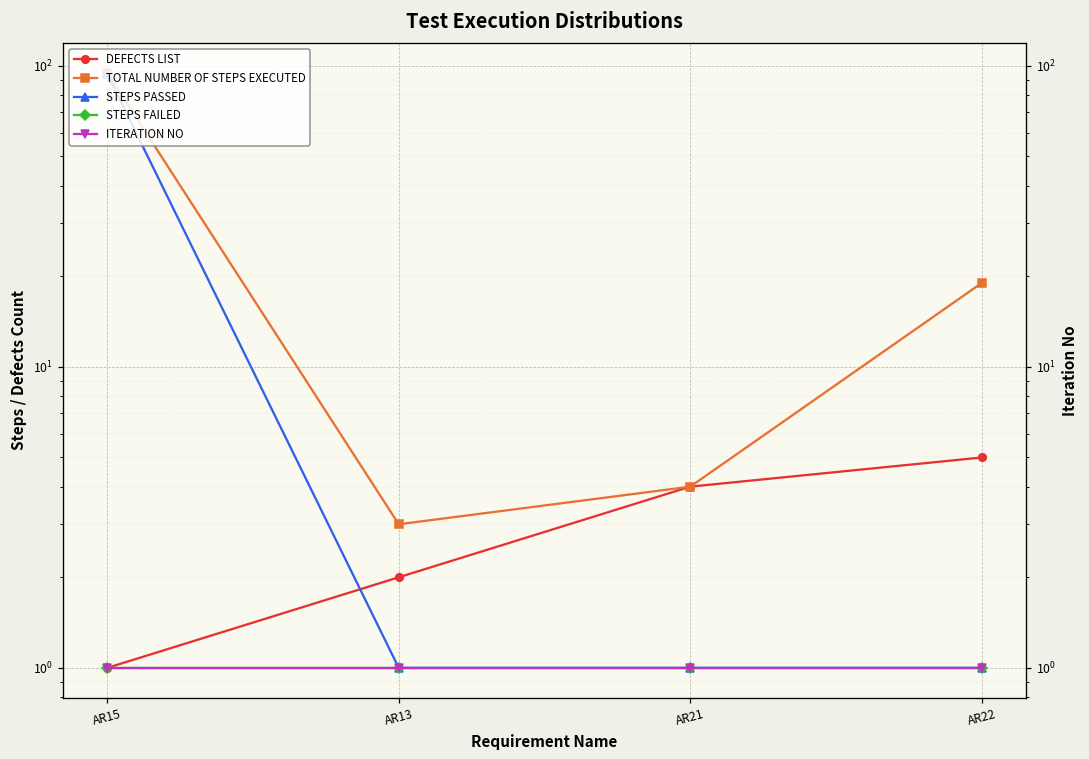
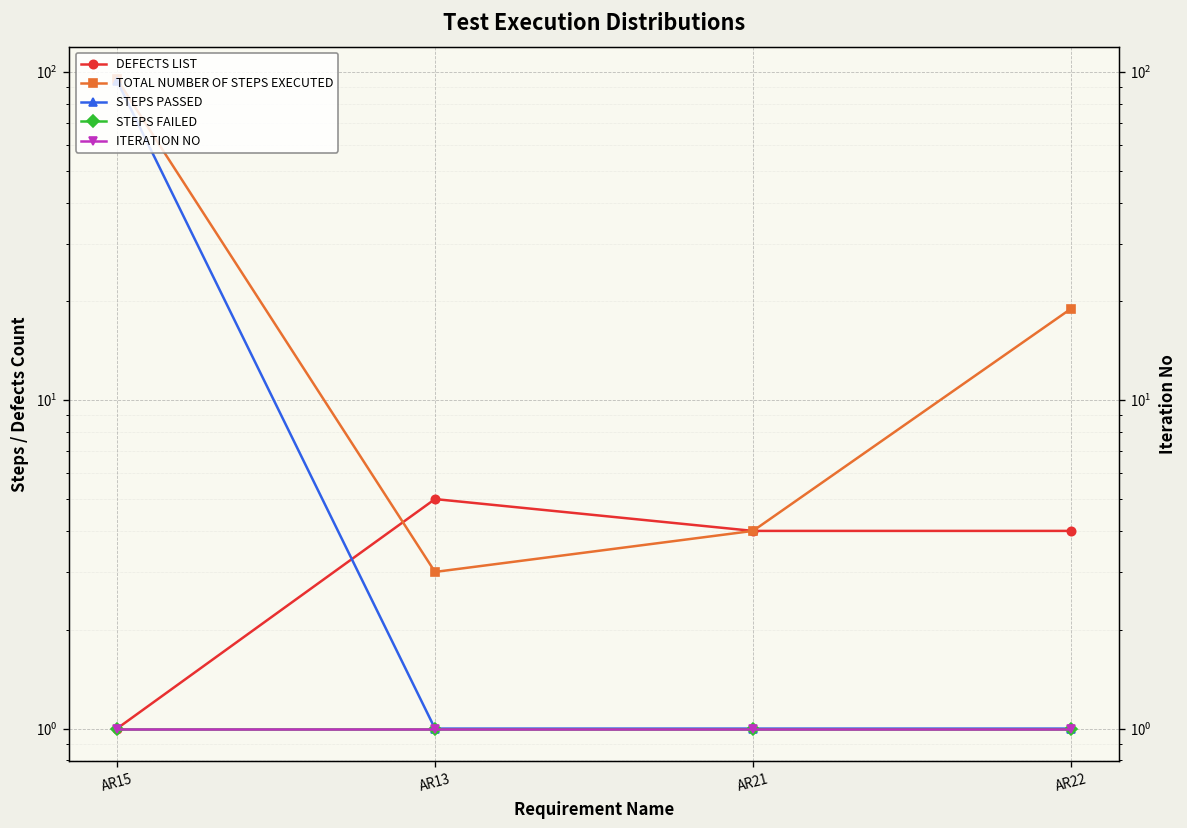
DEFECTS LIST, AR13: 2 -> 5
DEFECTS LIST, AR22: 5 -> 4
